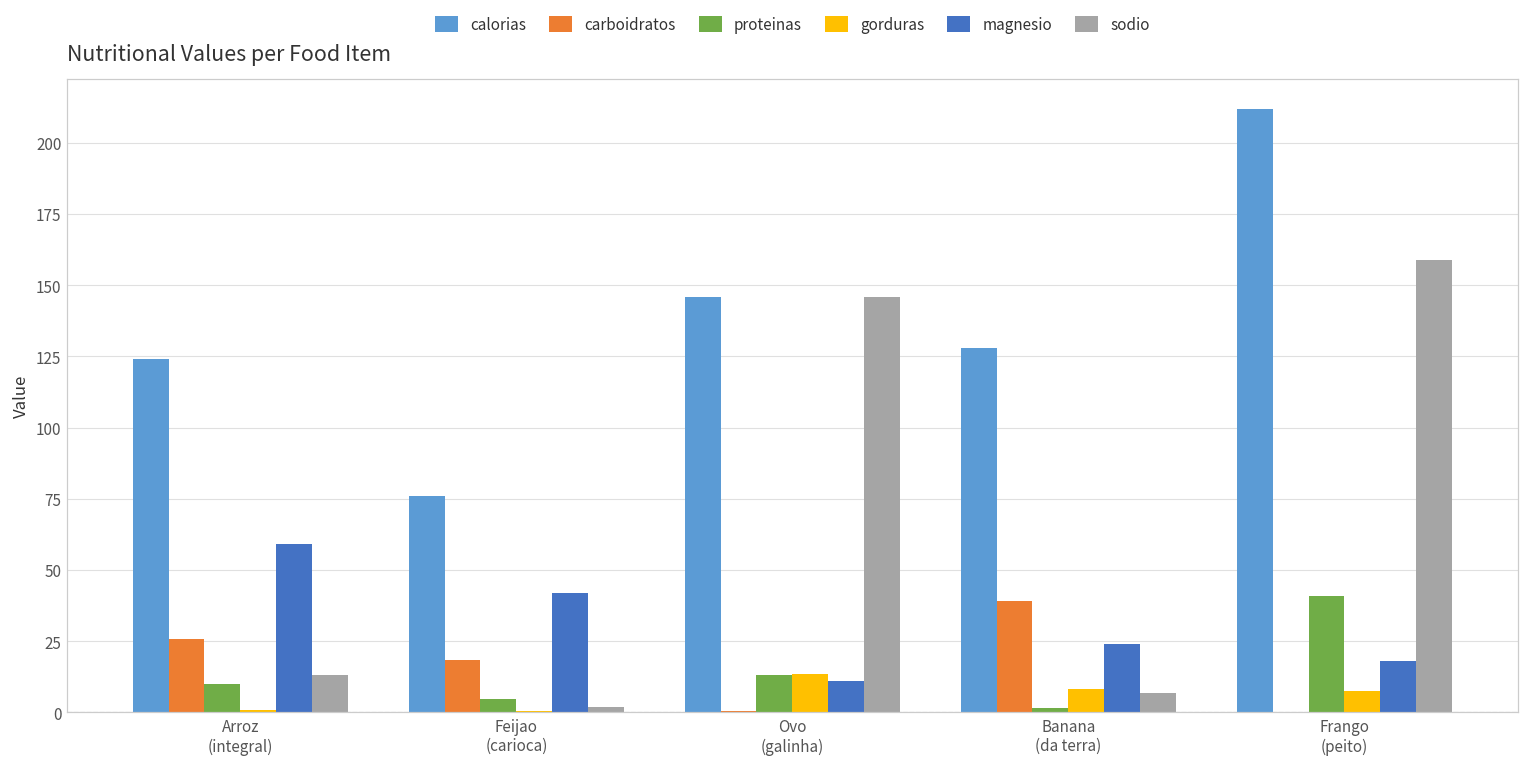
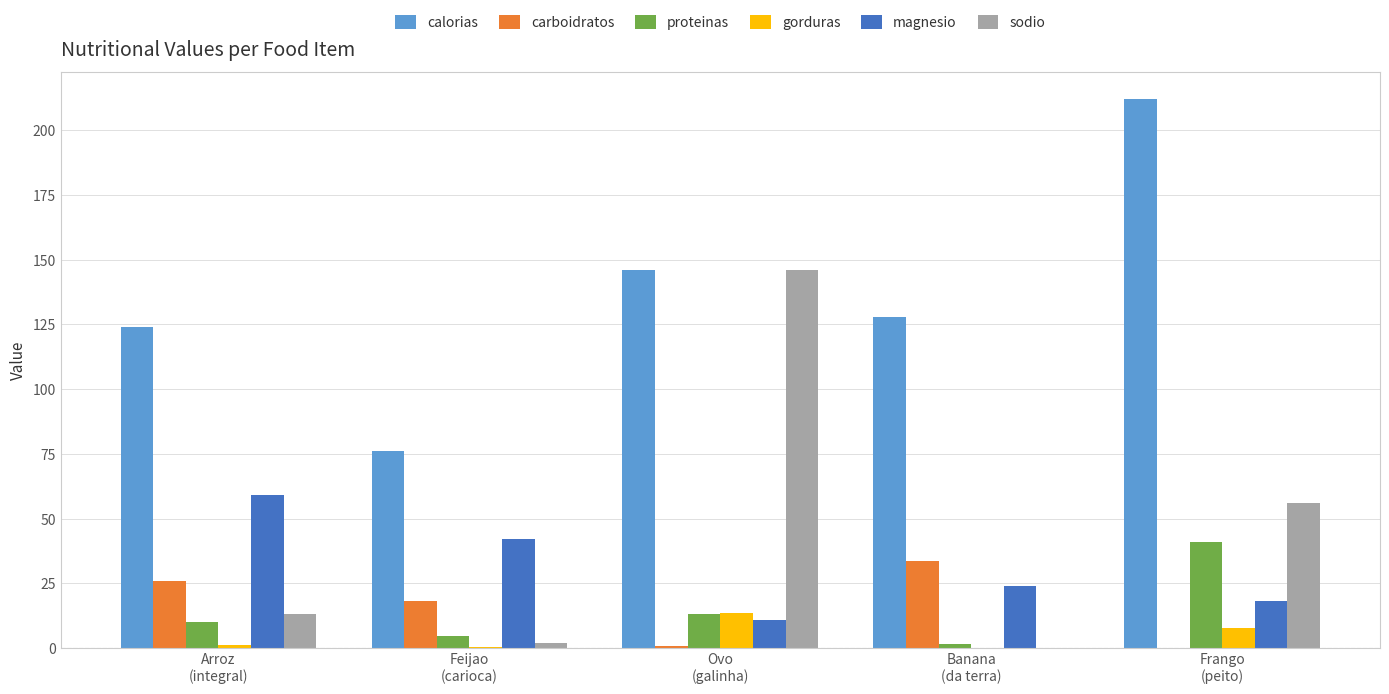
carboidratos, Banana (da terra): 39 -> 34
gorduras, Banana (da terra): 8 -> 0
sodio, Banana (da terra): 7 -> 0
sodio, Frango (peito): 159 -> 56
